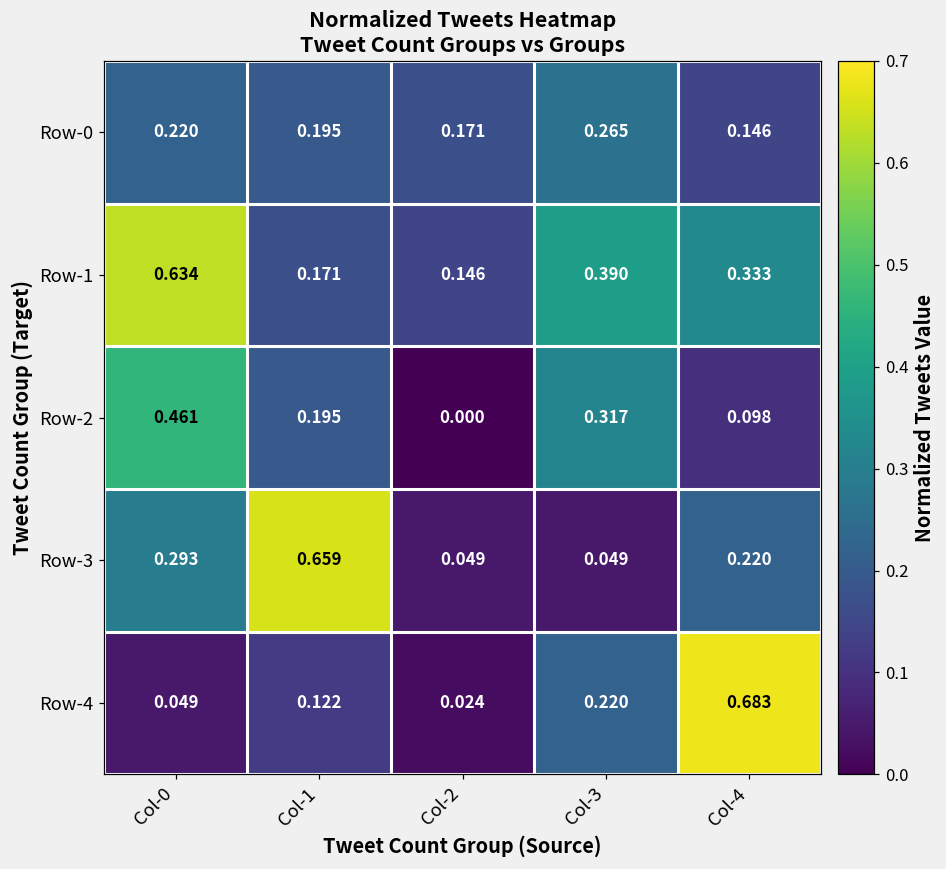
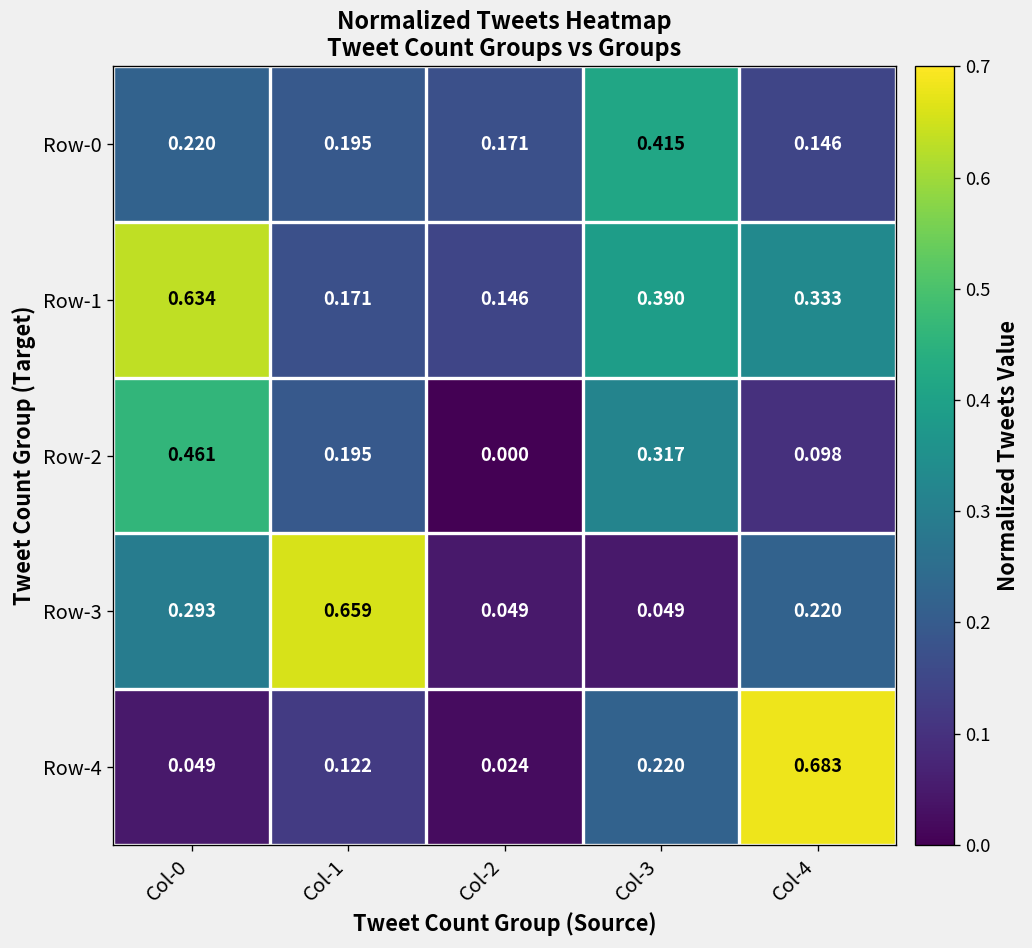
Row-0, Col-3: 0.265 -> 0.415
